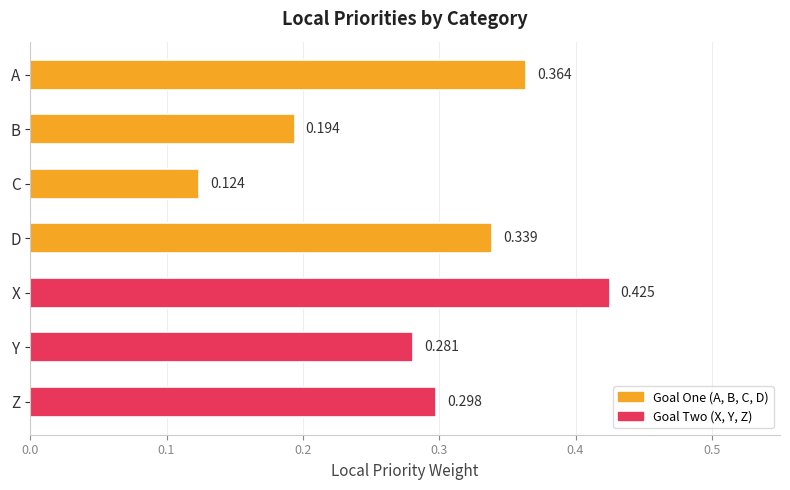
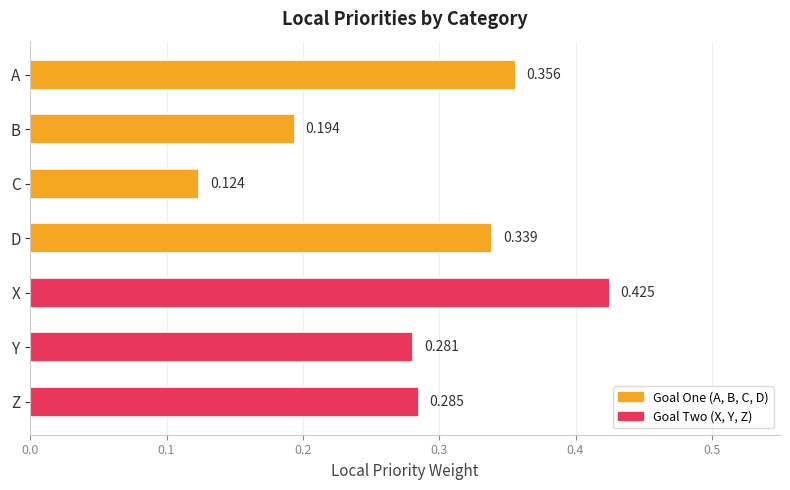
A: 0.364 -> 0.356
Z: 0.298 -> 0.285
